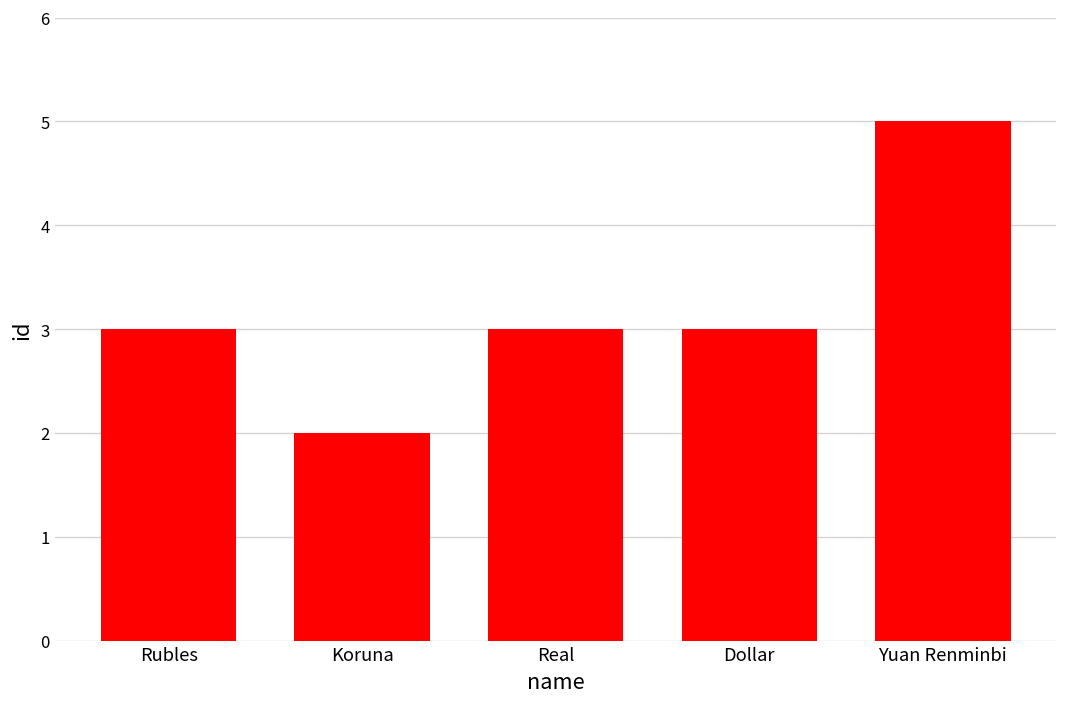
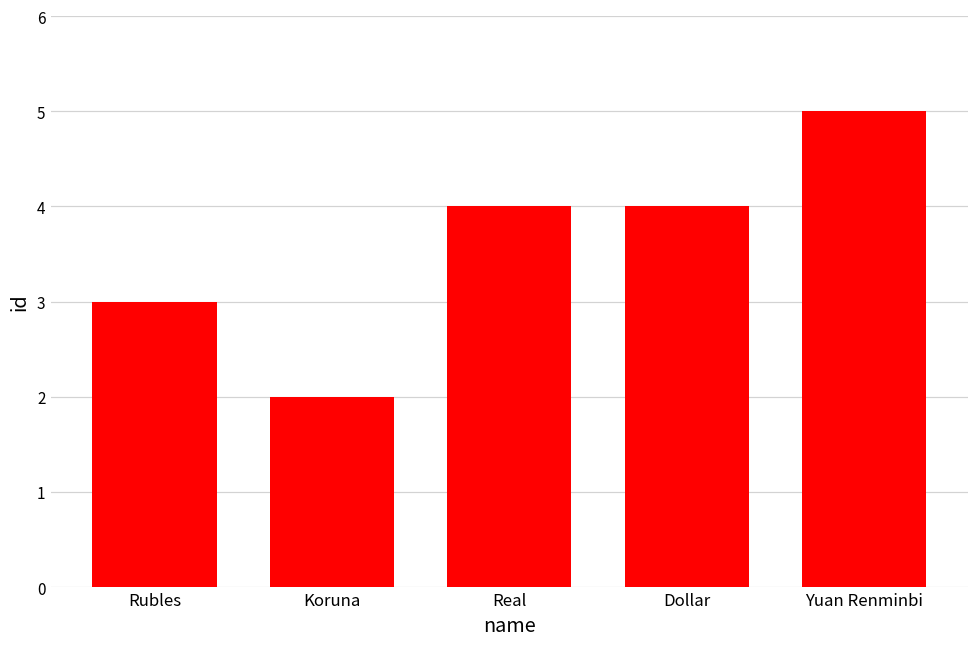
Real: 3 -> 4
Dollar: 3 -> 4
